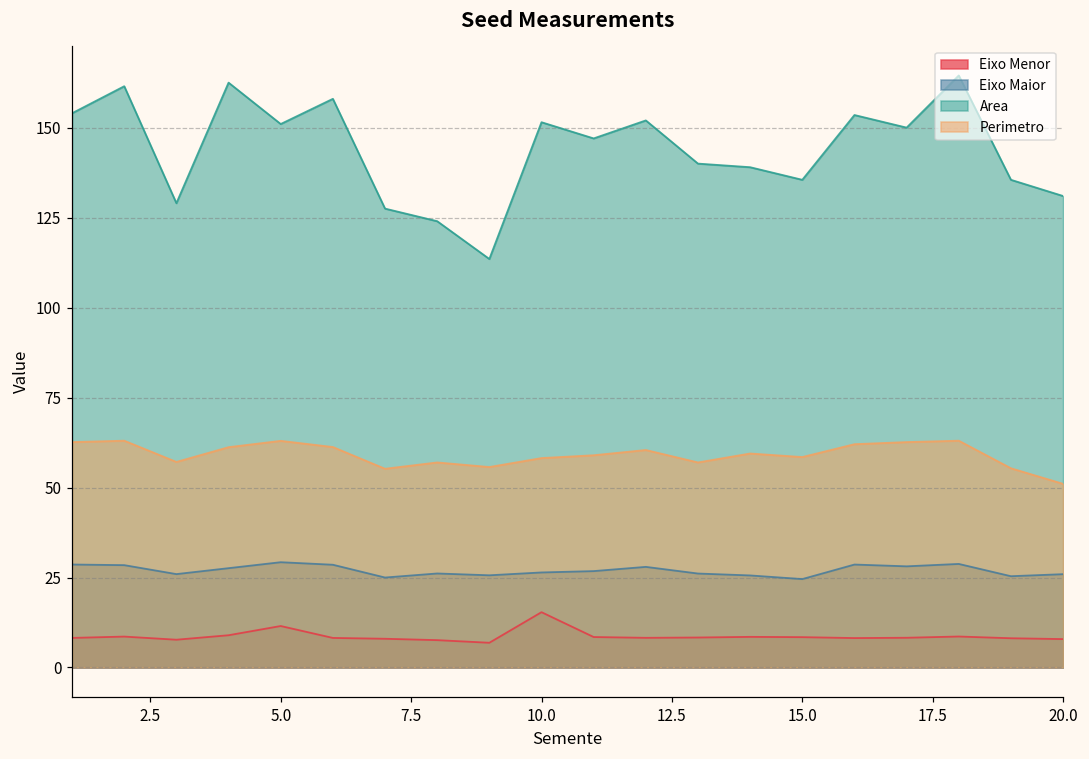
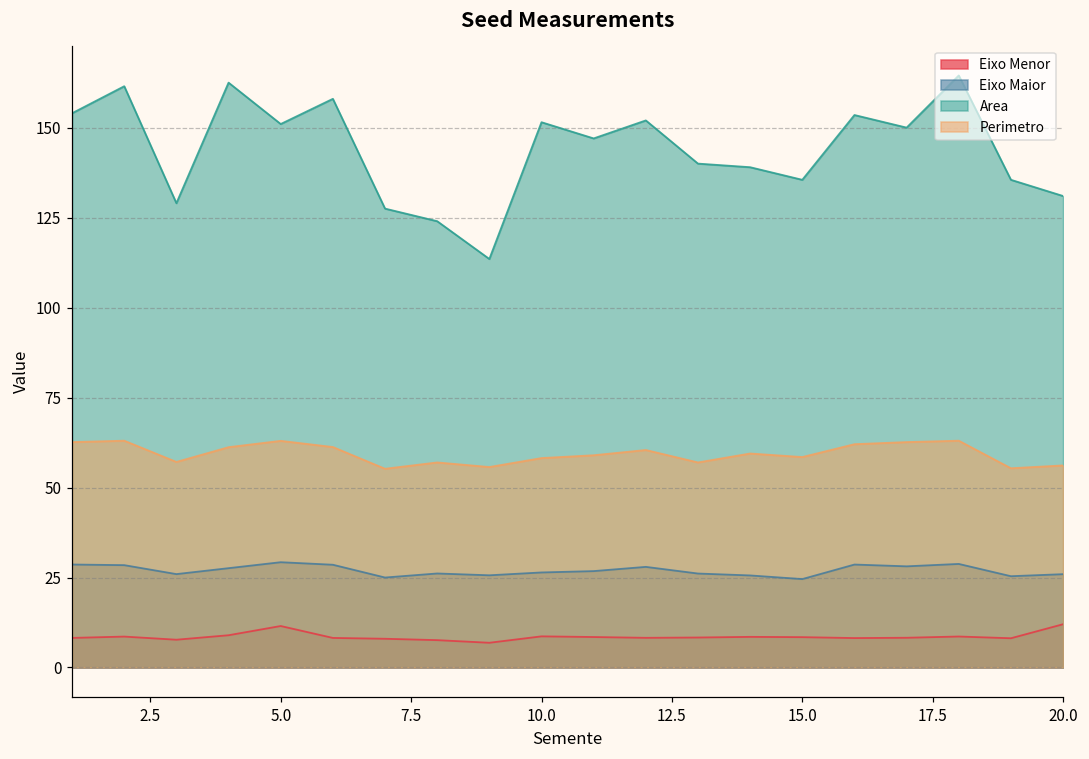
Eixo Menor, 10.0: 15 -> 9
Eixo Menor, 20.0: 8 -> 12
Perimetro, 20.0: 51 -> 56
